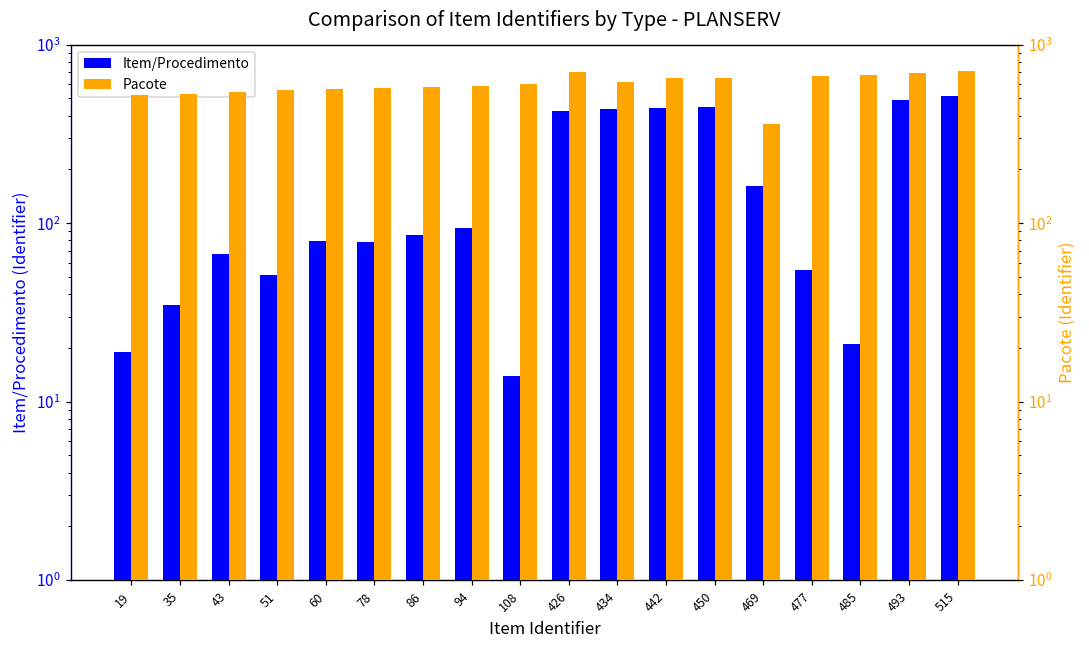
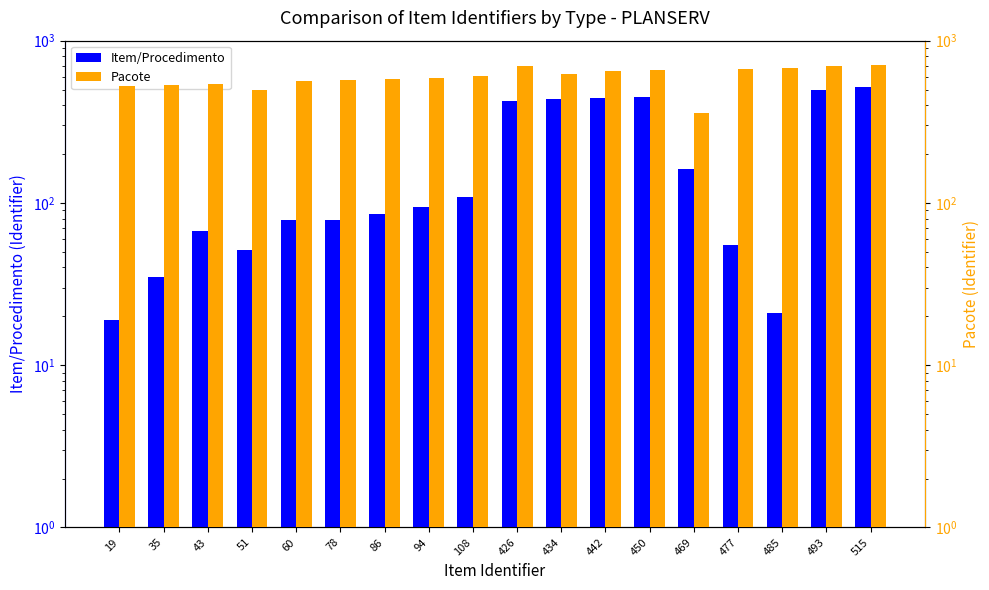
Item/Procedimento, 108: 14 -> 110
Pacote, 51: 560 -> 500
